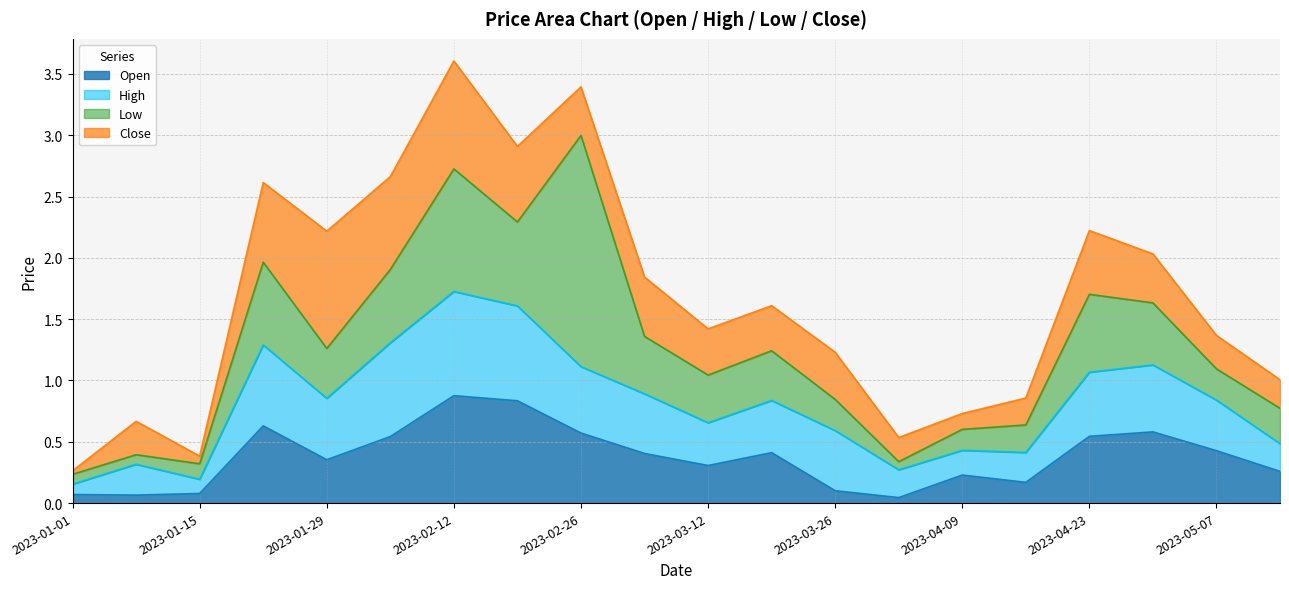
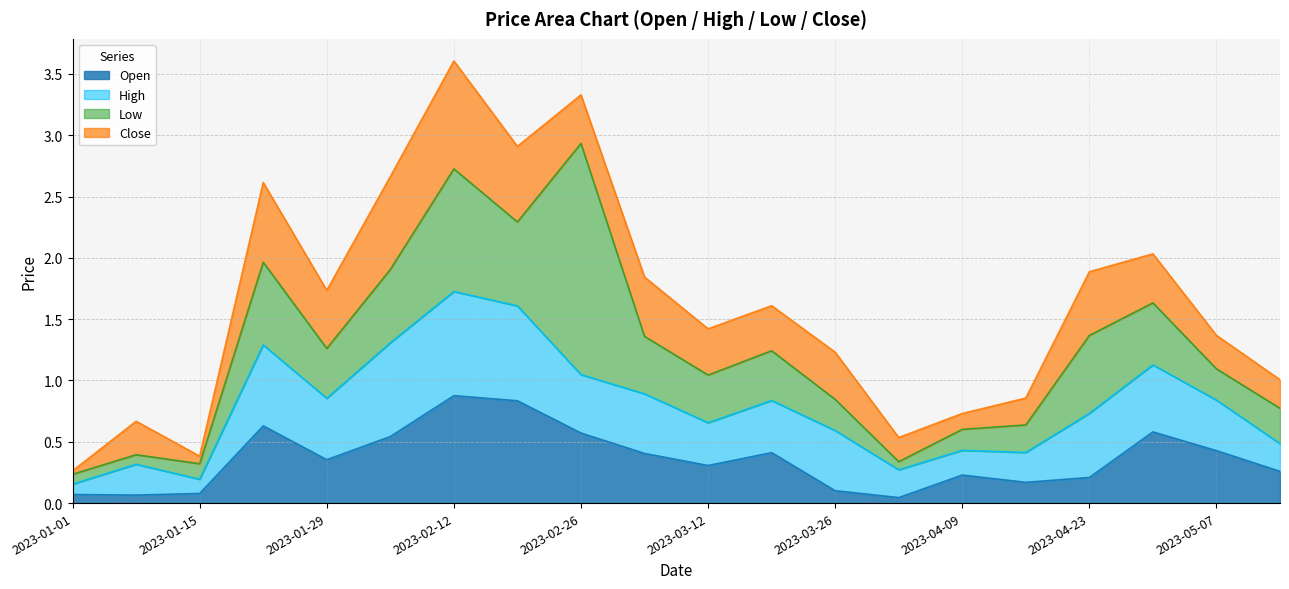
Close, 2023-01-29: 0.96 -> 0.47
High, 2023-02-26: 0.54 -> 0.48
Open, 2023-04-23: 0.54 -> 0.21
